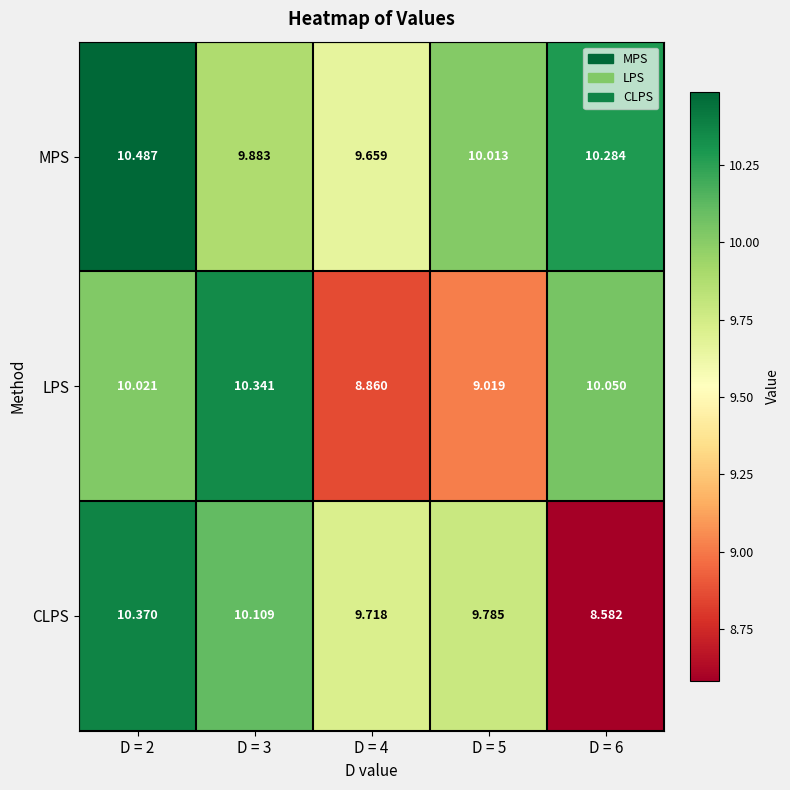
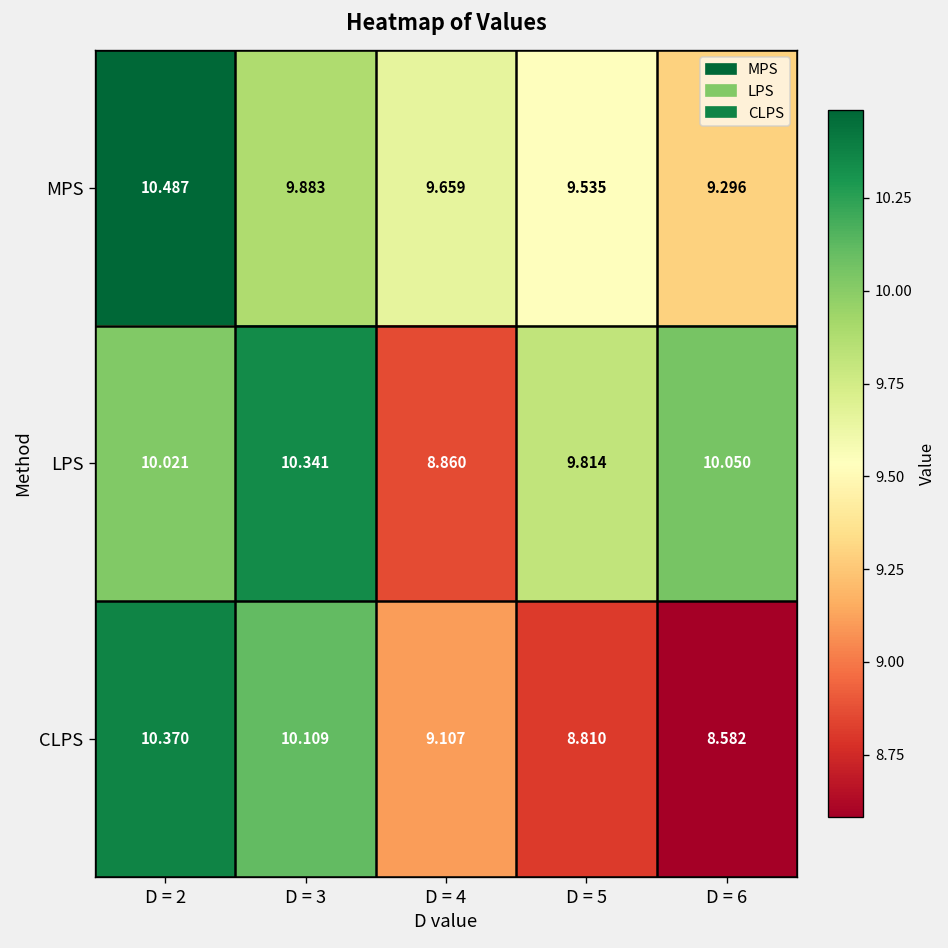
MPS, D = 5: 10.013 -> 9.535
MPS, D = 6: 10.284 -> 9.296
LPS, D = 5: 9.019 -> 9.814
CLPS, D = 4: 9.718 -> 9.107
CLPS, D = 5: 9.785 -> 8.810
